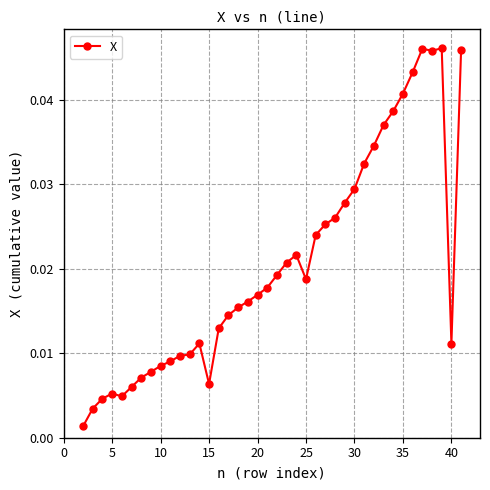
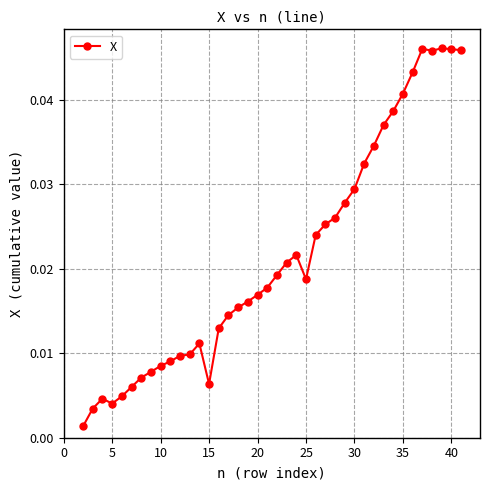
5: 0.005 -> 0.004
40: 0.011 -> 0.046
